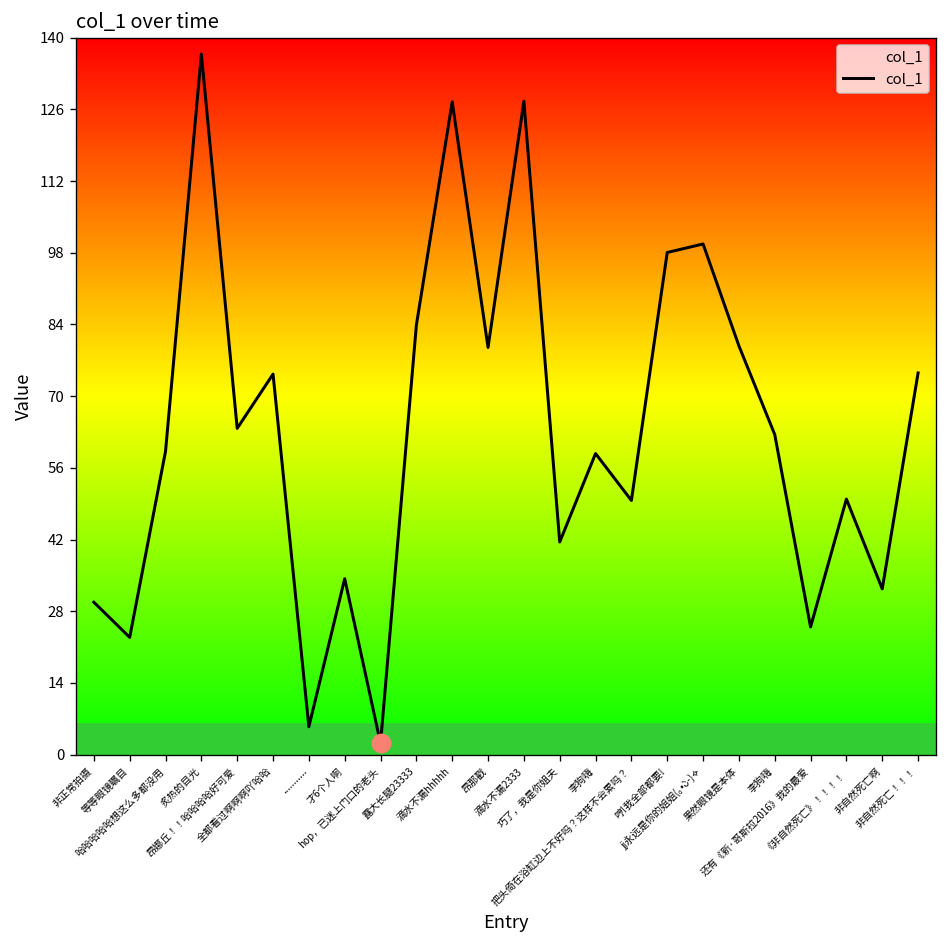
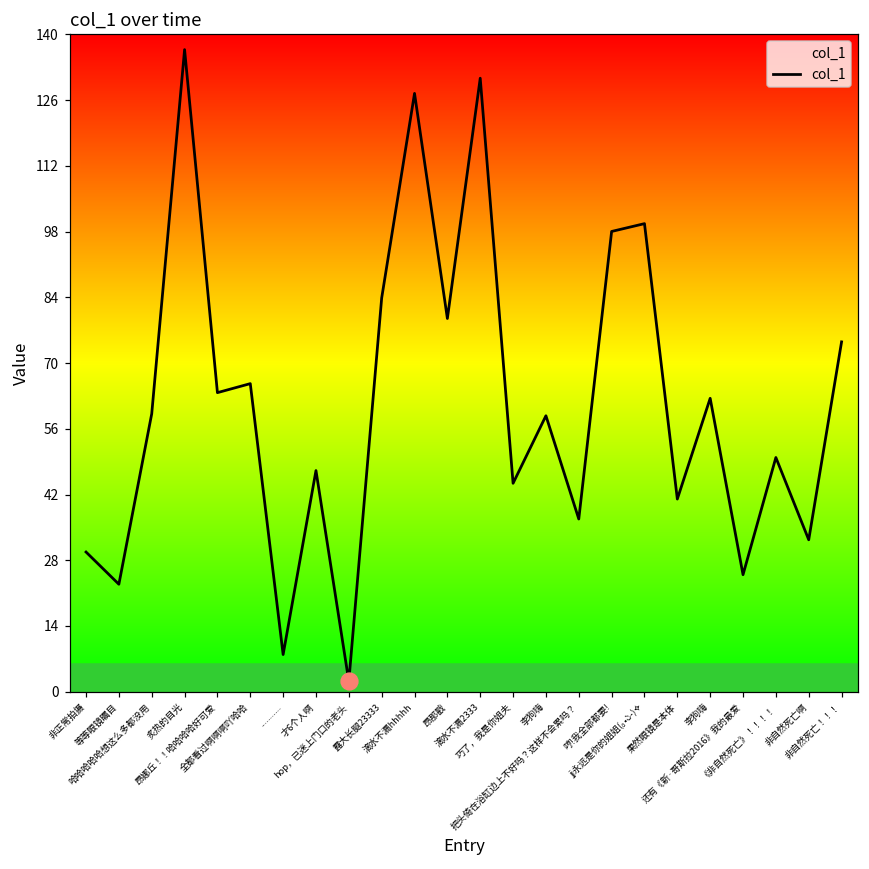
col_1, 全都看过啊啊啊吖哈哈: 74 -> 66
col_1, ...........: 5 -> 8
col_1, 才6个人啊: 34 -> 47
col_1, 滴水不漏2333: 128 -> 131
col_1, 巧了，我是你姐夫: 42 -> 44
col_1, 把头倚在浴缸边上不好吗？这样不会累吗？: 50 -> 37
col_1, 果然眼镜是本体: 80 -> 41
